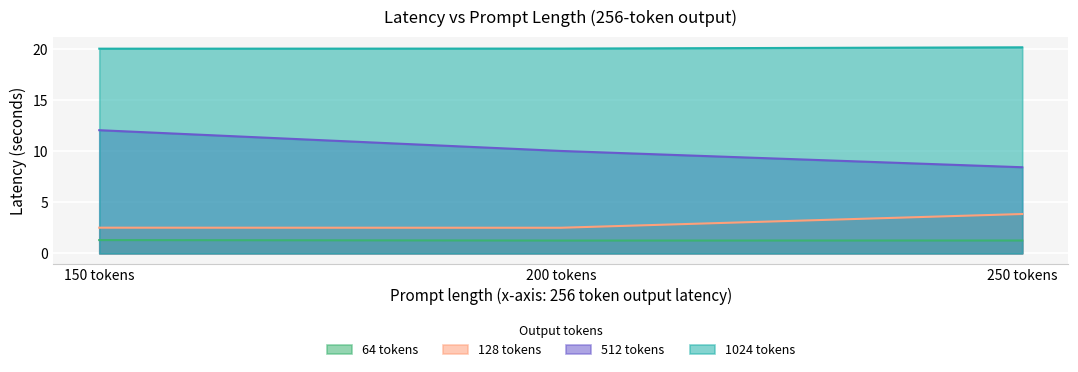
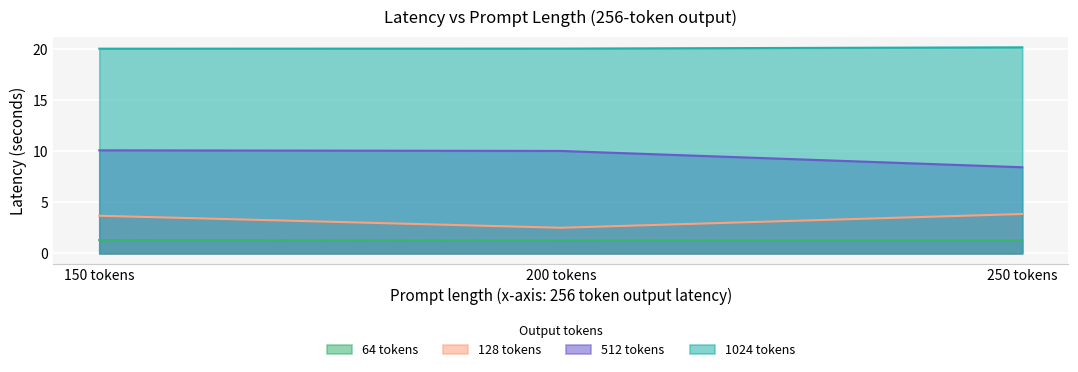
128 tokens, 150 tokens: 2.5 -> 3.7
512 tokens, 150 tokens: 12.1 -> 10.1
